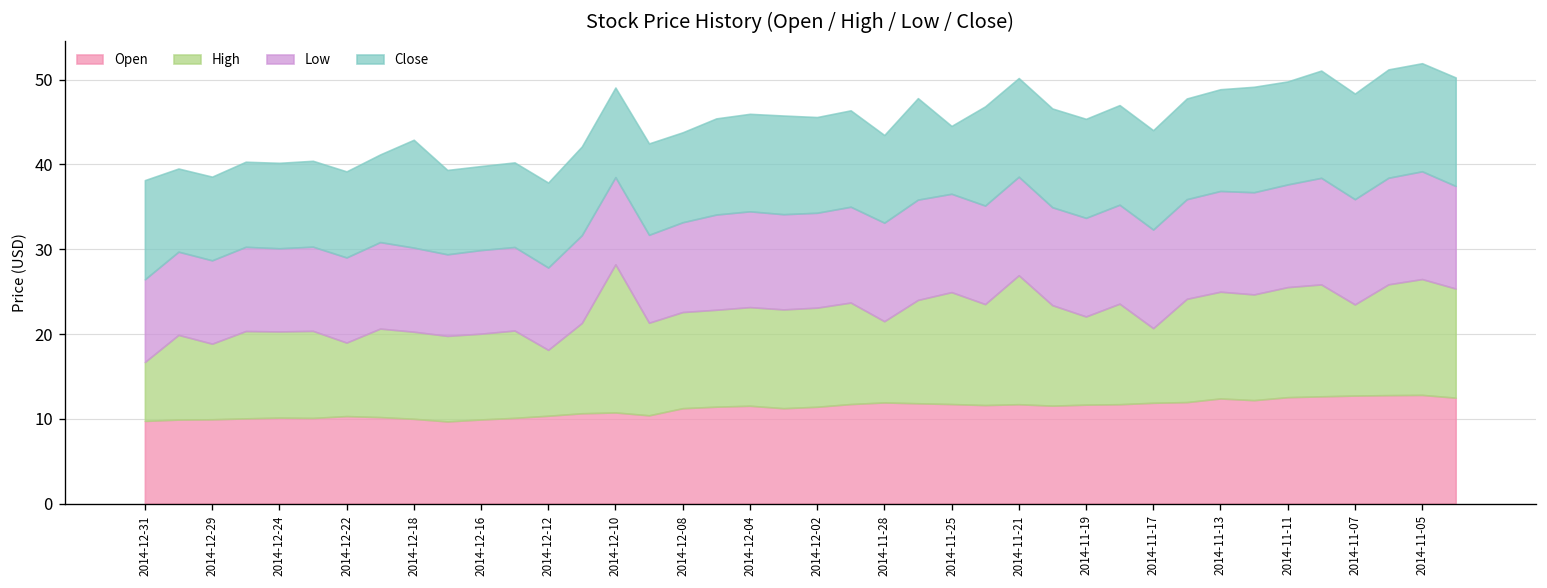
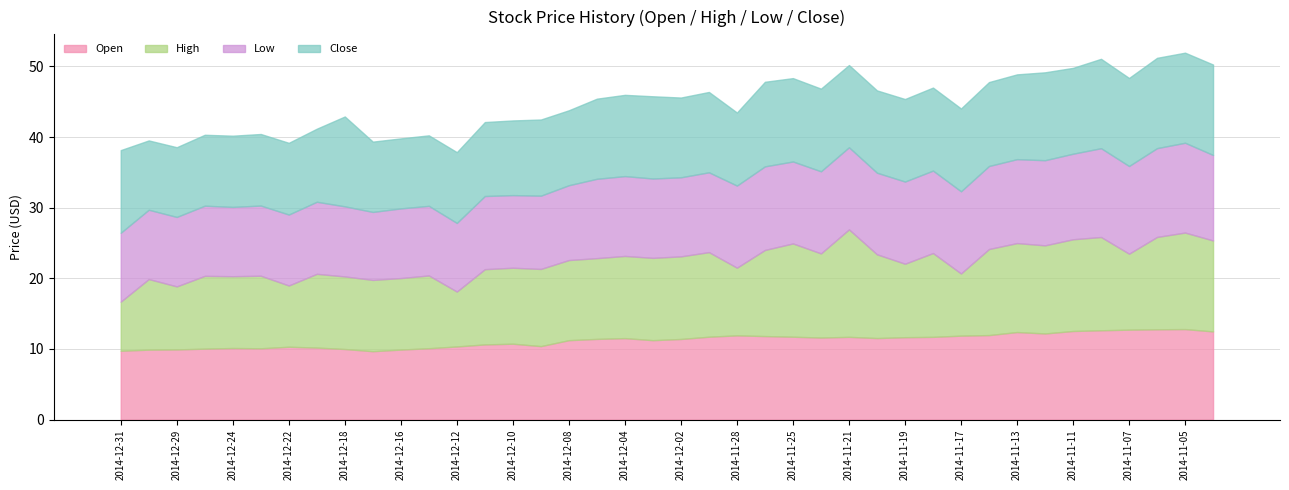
High, 2014-12-10: 17 -> 11
Close, 2014-11-25: 8 -> 12
